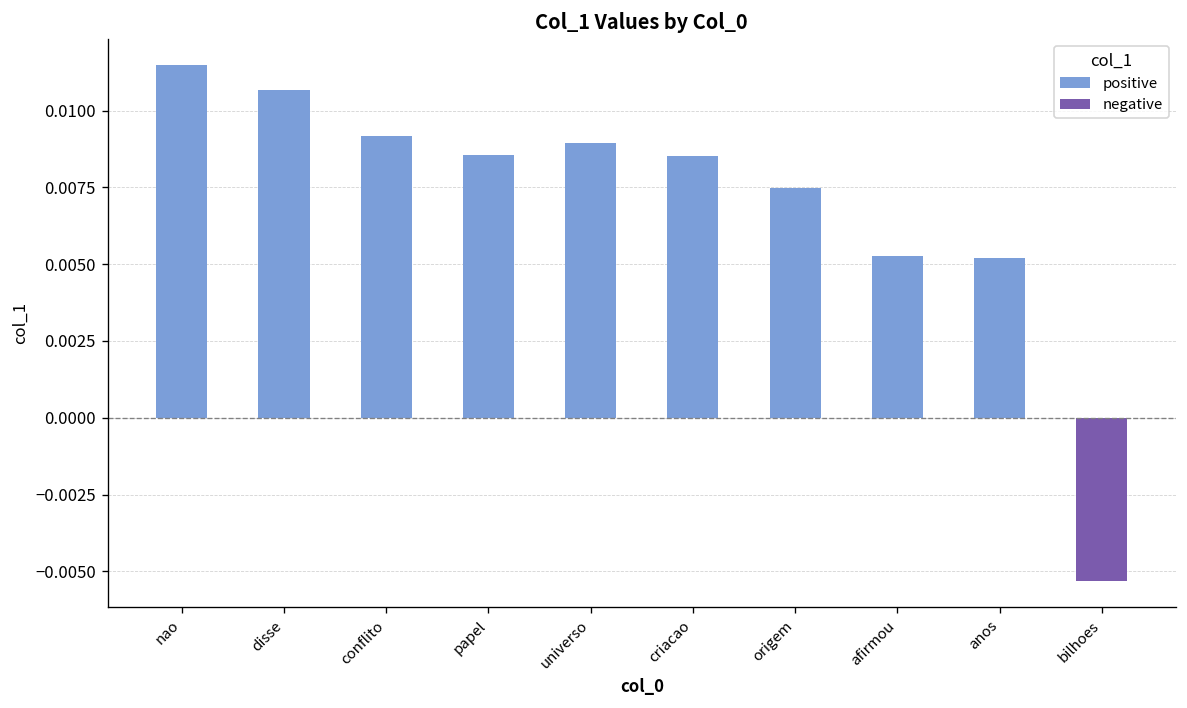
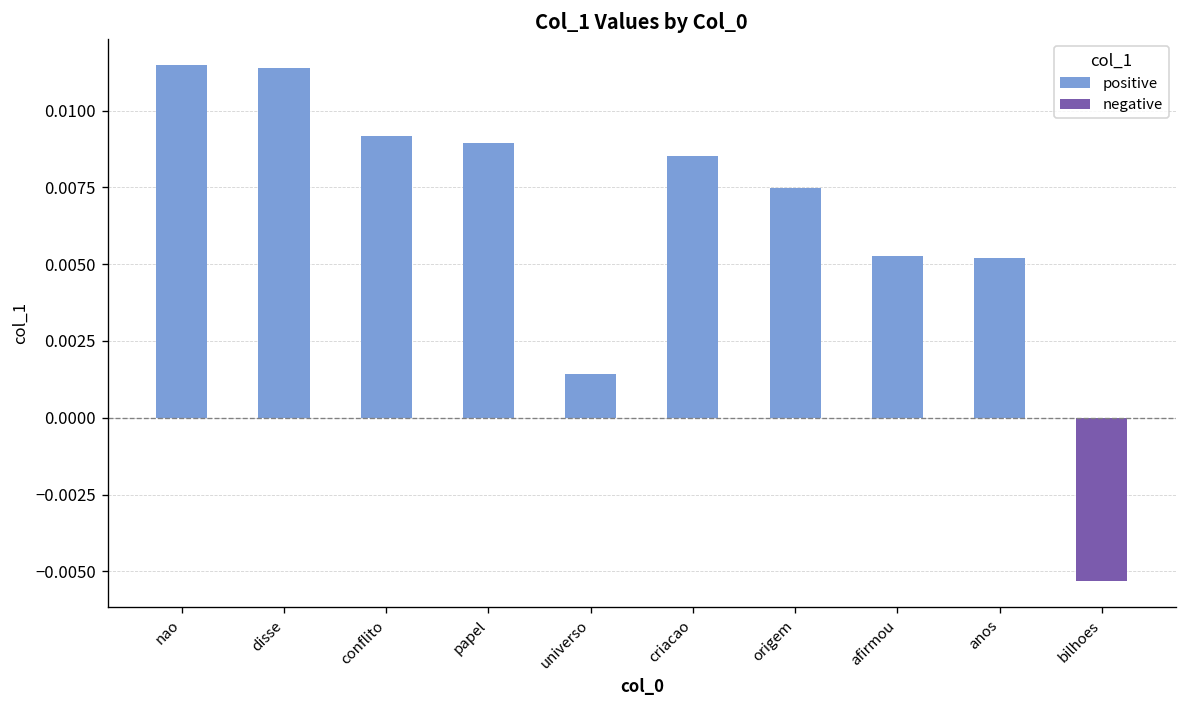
disse: 0.0107 -> 0.0114
papel: 0.0086 -> 0.0090
universo: 0.0089 -> 0.0014
